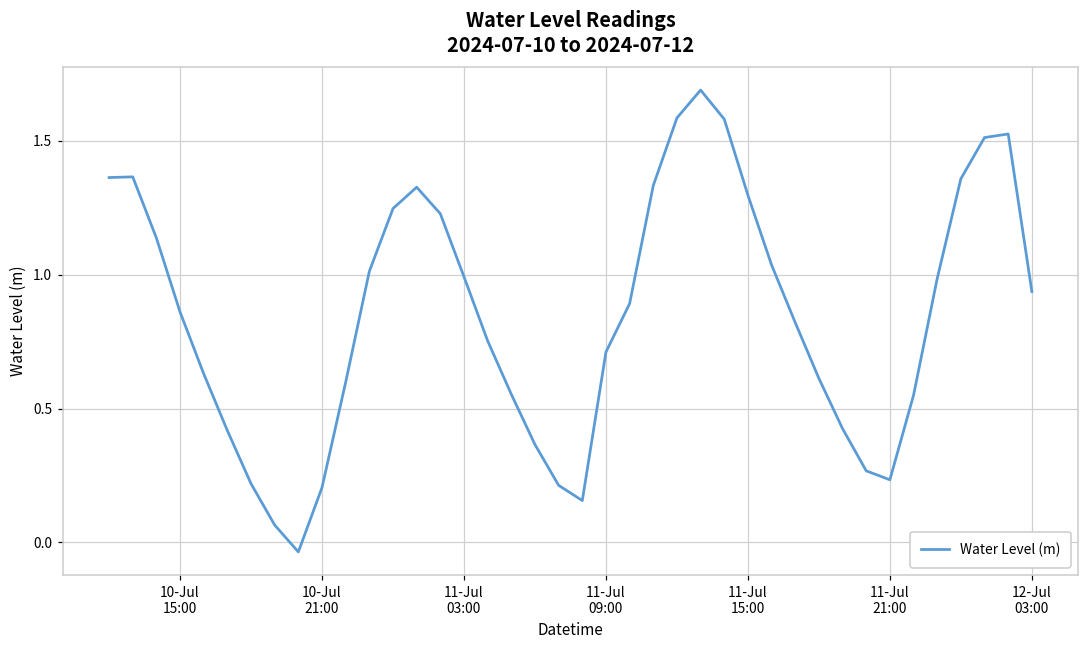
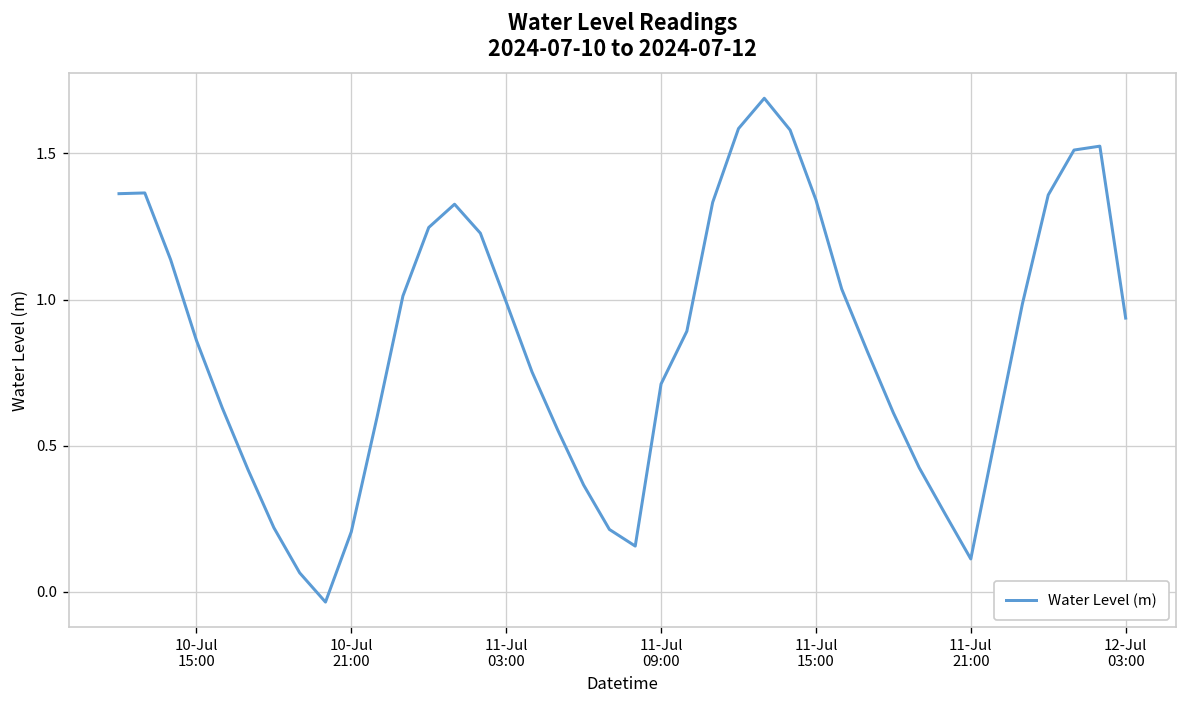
11-Jul 15:00: 1.30 -> 1.34
11-Jul 21:00: 0.23 -> 0.11
